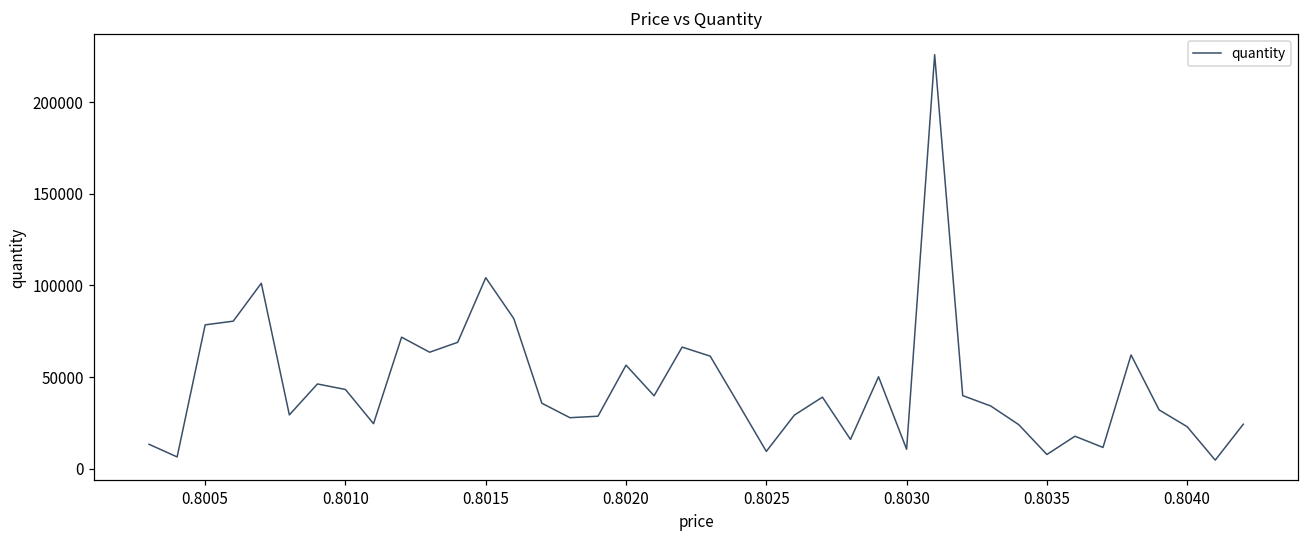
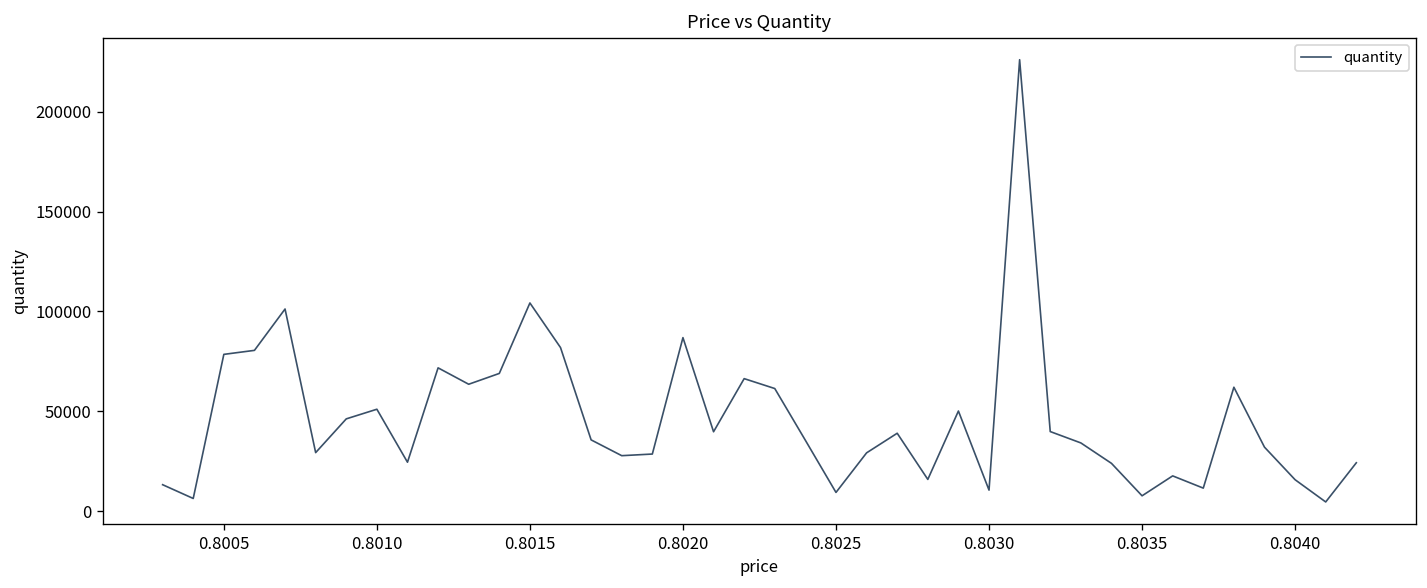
0.8010: 43000 -> 51000
0.8020: 57000 -> 87000
0.8040: 23000 -> 16000
